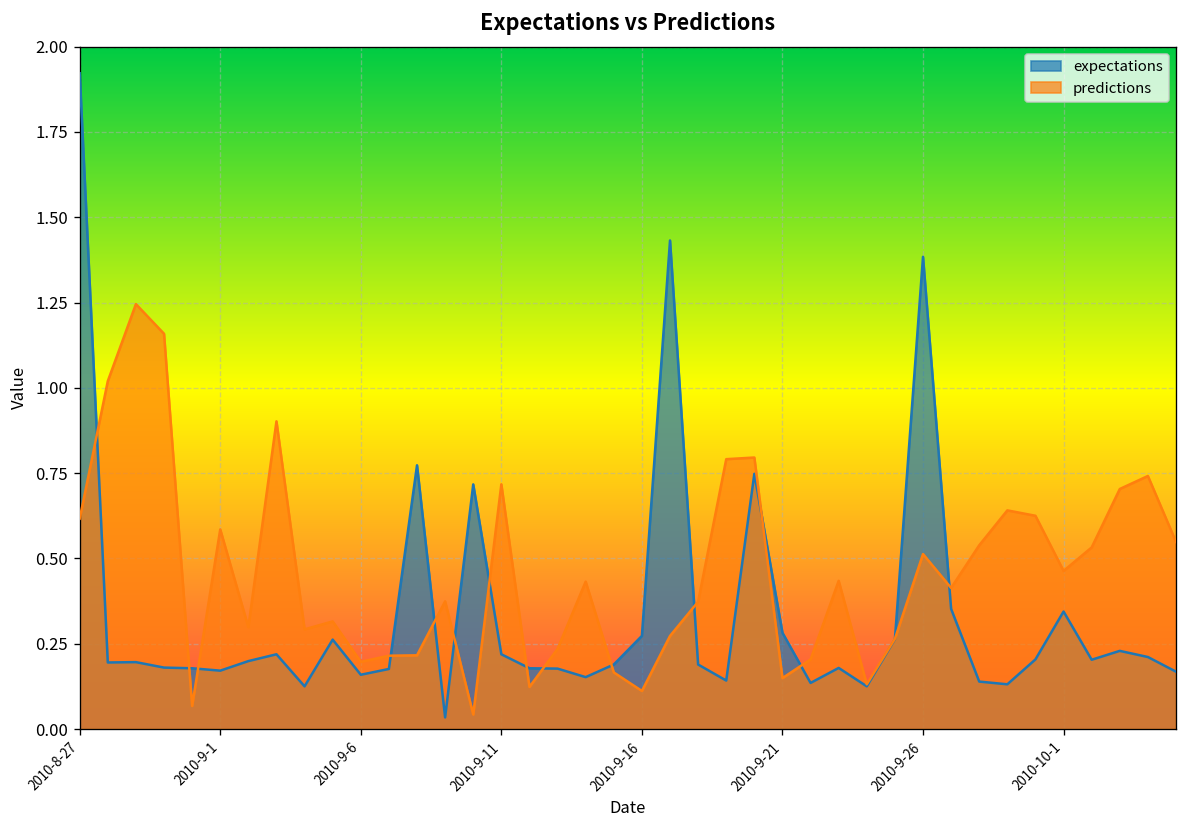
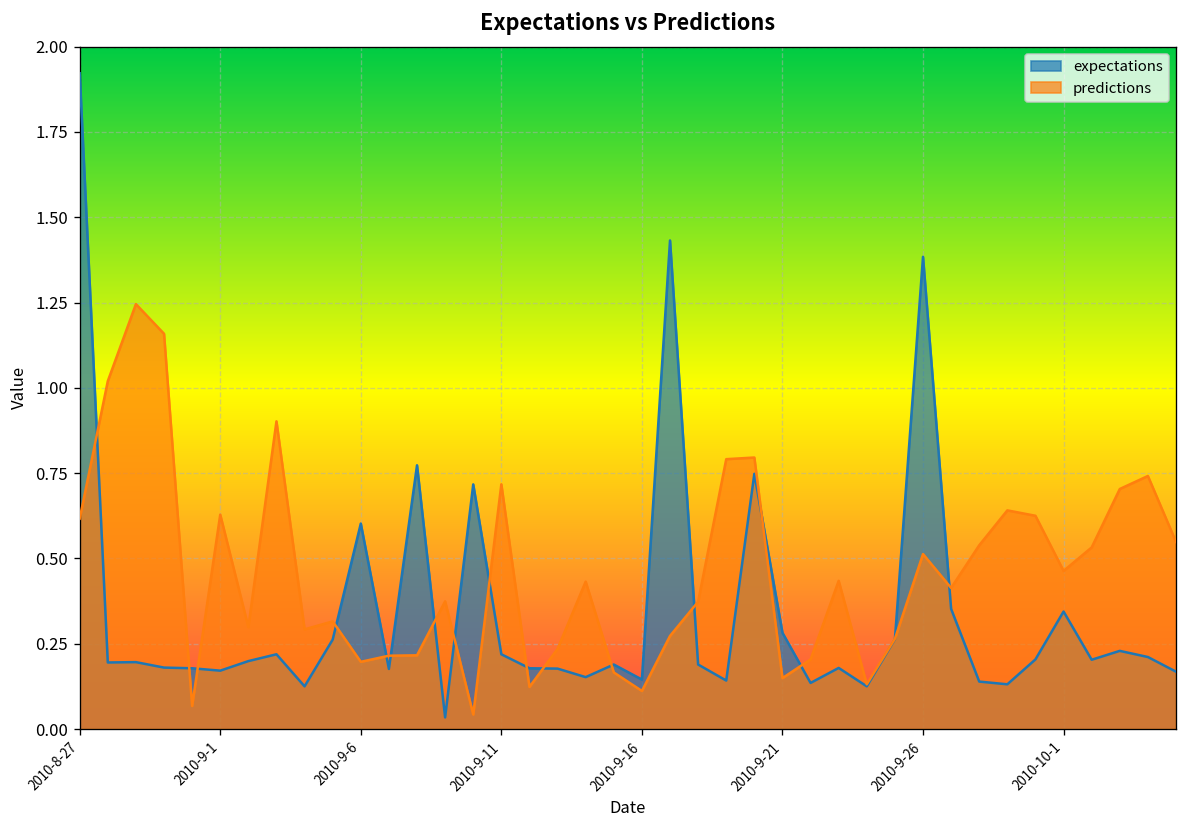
predictions, 2010-9-1: 0.59 -> 0.63
expectations, 2010-9-6: 0.16 -> 0.60
expectations, 2010-9-16: 0.27 -> 0.14
